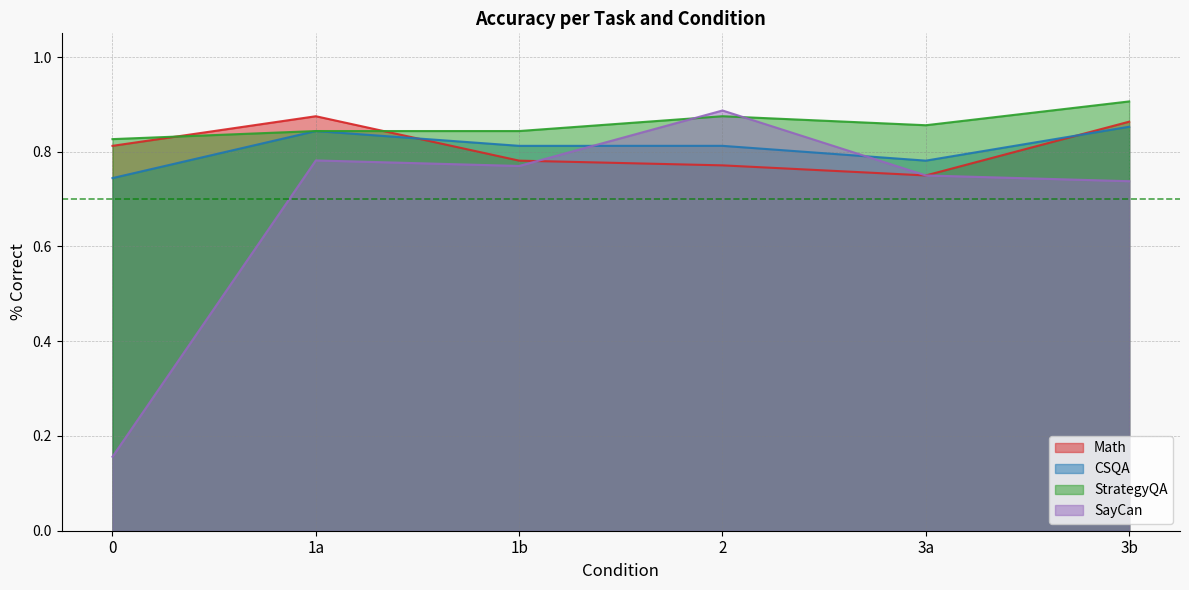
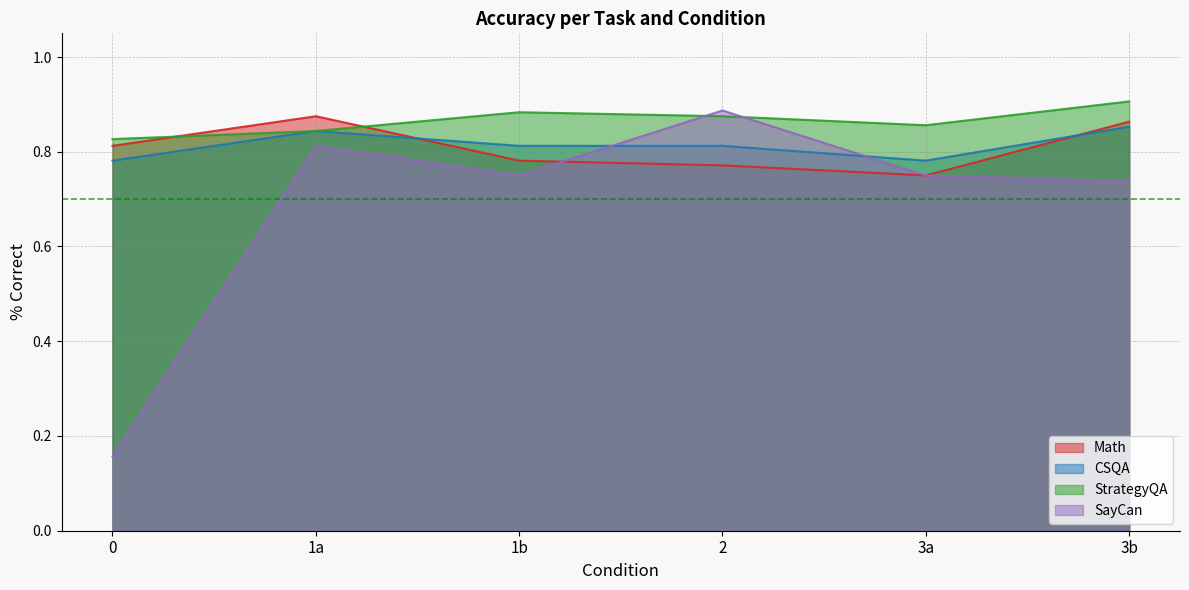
CSQA, 0: 0.74 -> 0.78
SayCan, 1a: 0.78 -> 0.81
StrategyQA, 1b: 0.84 -> 0.88
SayCan, 1b: 0.77 -> 0.75
